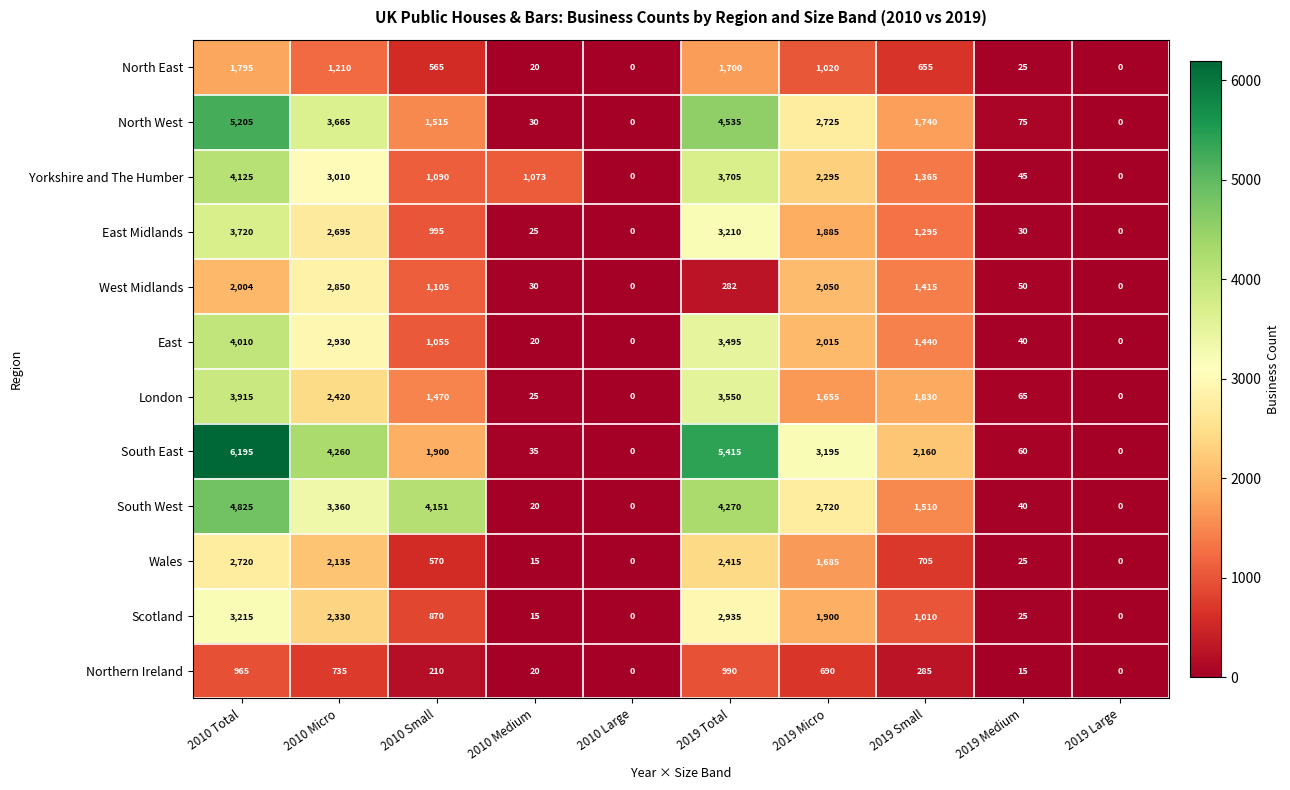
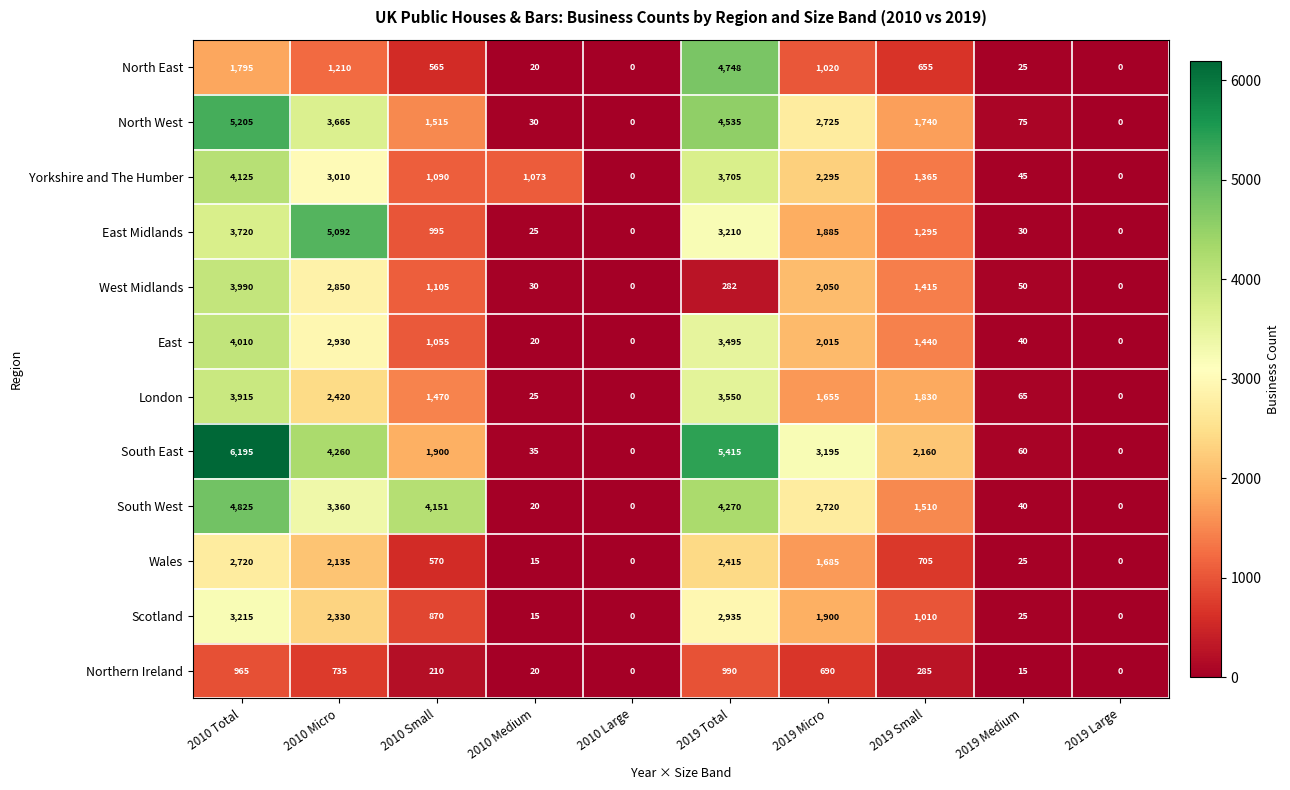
North East, 2019 Total: 1,700 -> 4,748
East Midlands, 2010 Micro: 2,695 -> 5,092
West Midlands, 2010 Total: 2,004 -> 3,990
